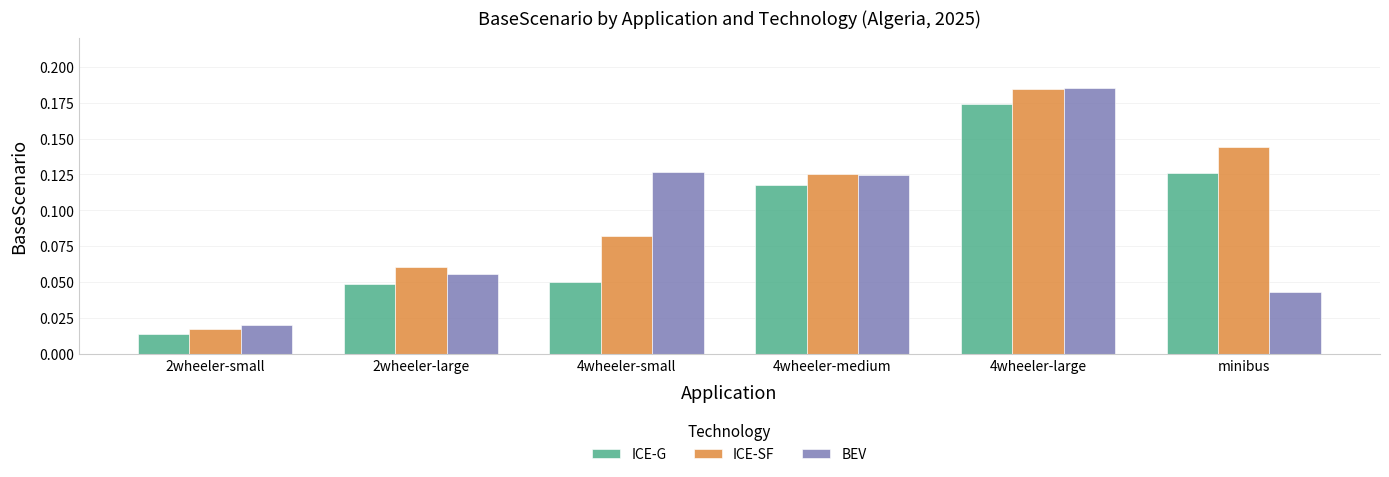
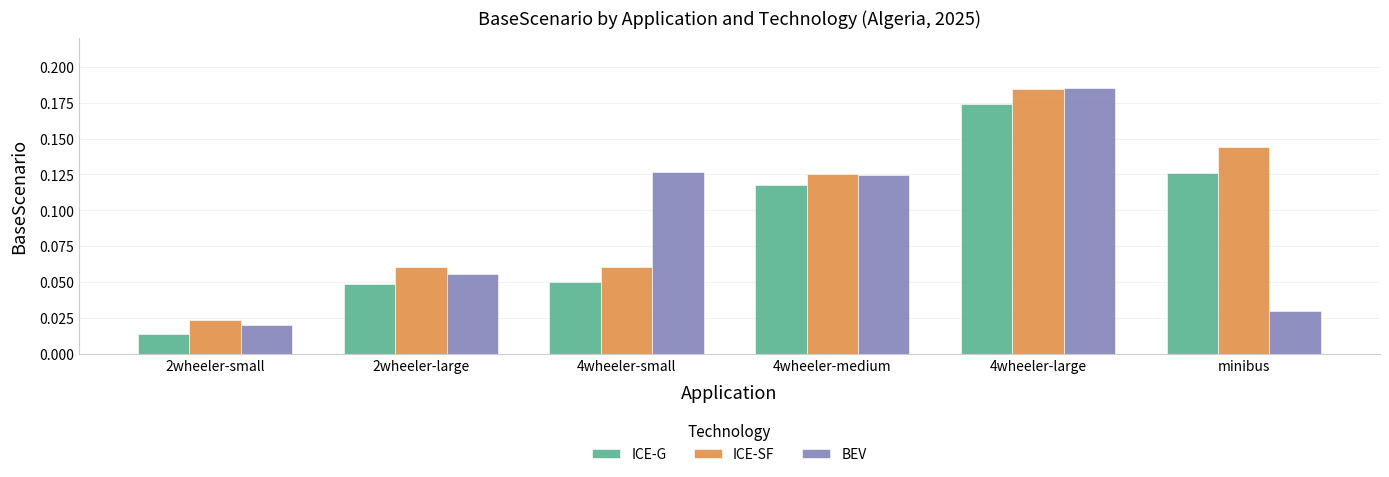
ICE-SF, 2wheeler-small: 0.018 -> 0.024
ICE-SF, 4wheeler-small: 0.082 -> 0.061
BEV, minibus: 0.043 -> 0.030
